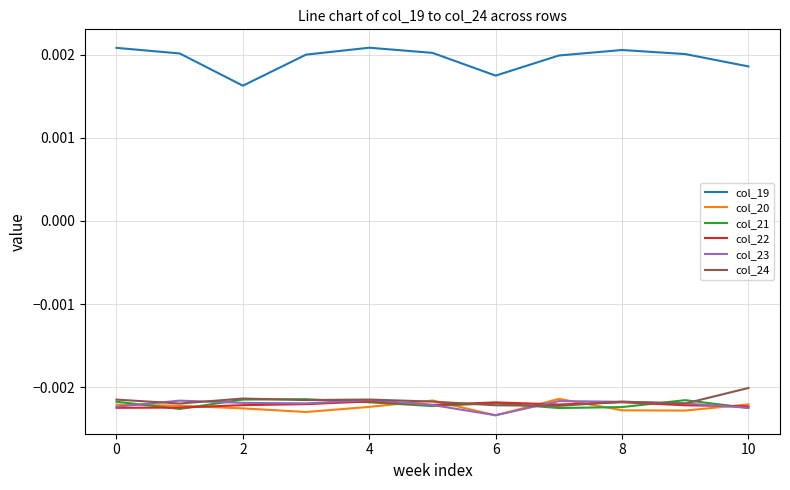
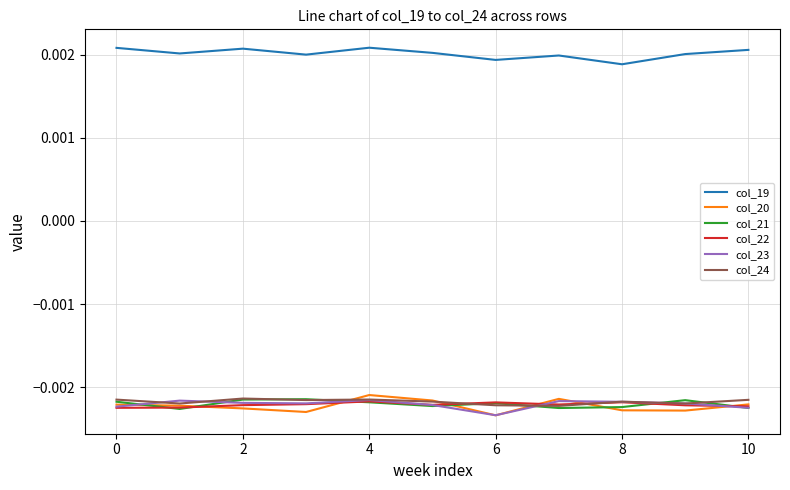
col_19, 2: 0.0016 -> 0.0021
col_20, 4: -0.0022 -> -0.0021
col_19, 6: 0.0017 -> 0.0019
col_19, 8: 0.0021 -> 0.0019
col_19, 10: 0.0019 -> 0.0021
col_24, 10: -0.0020 -> -0.0022
